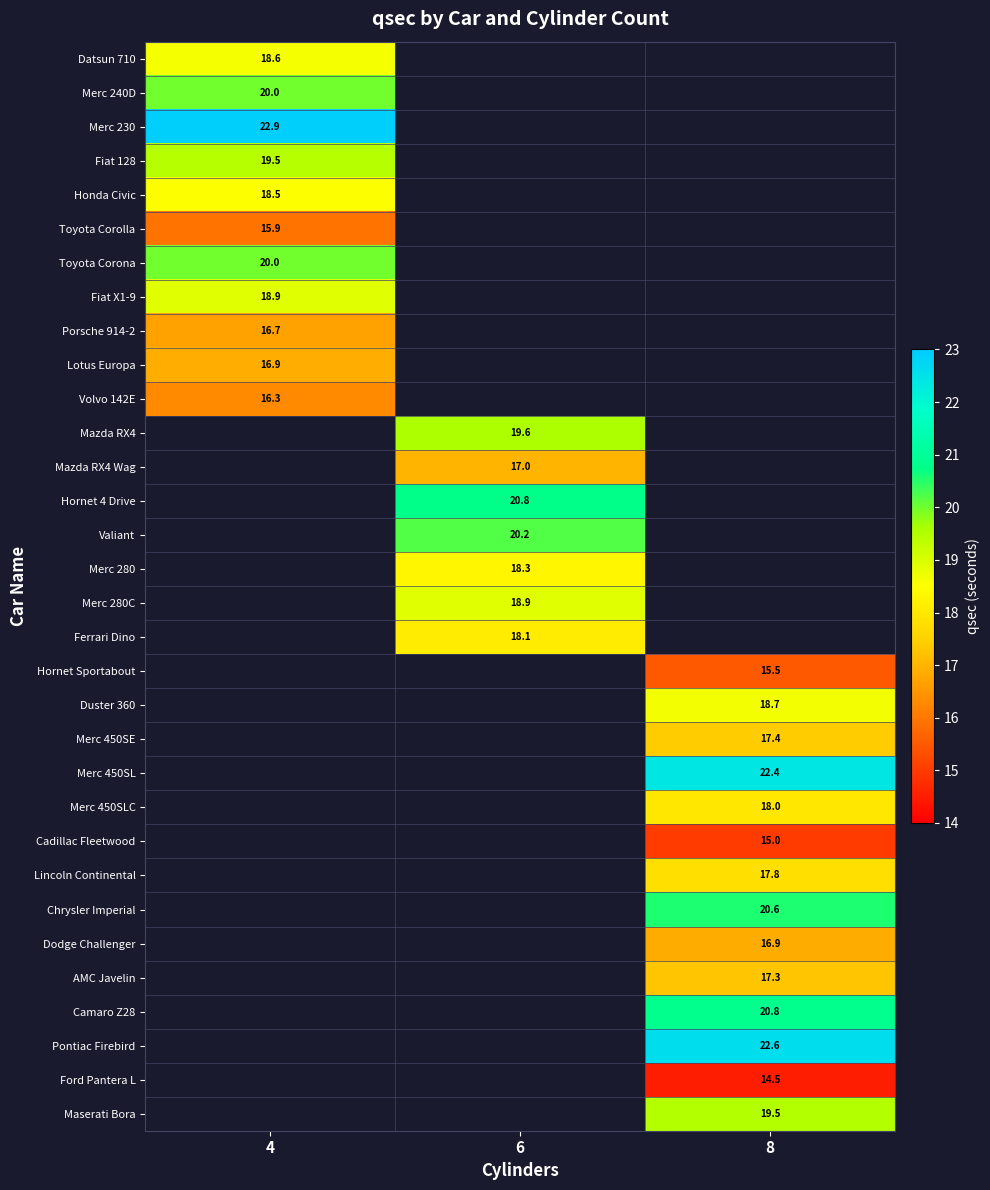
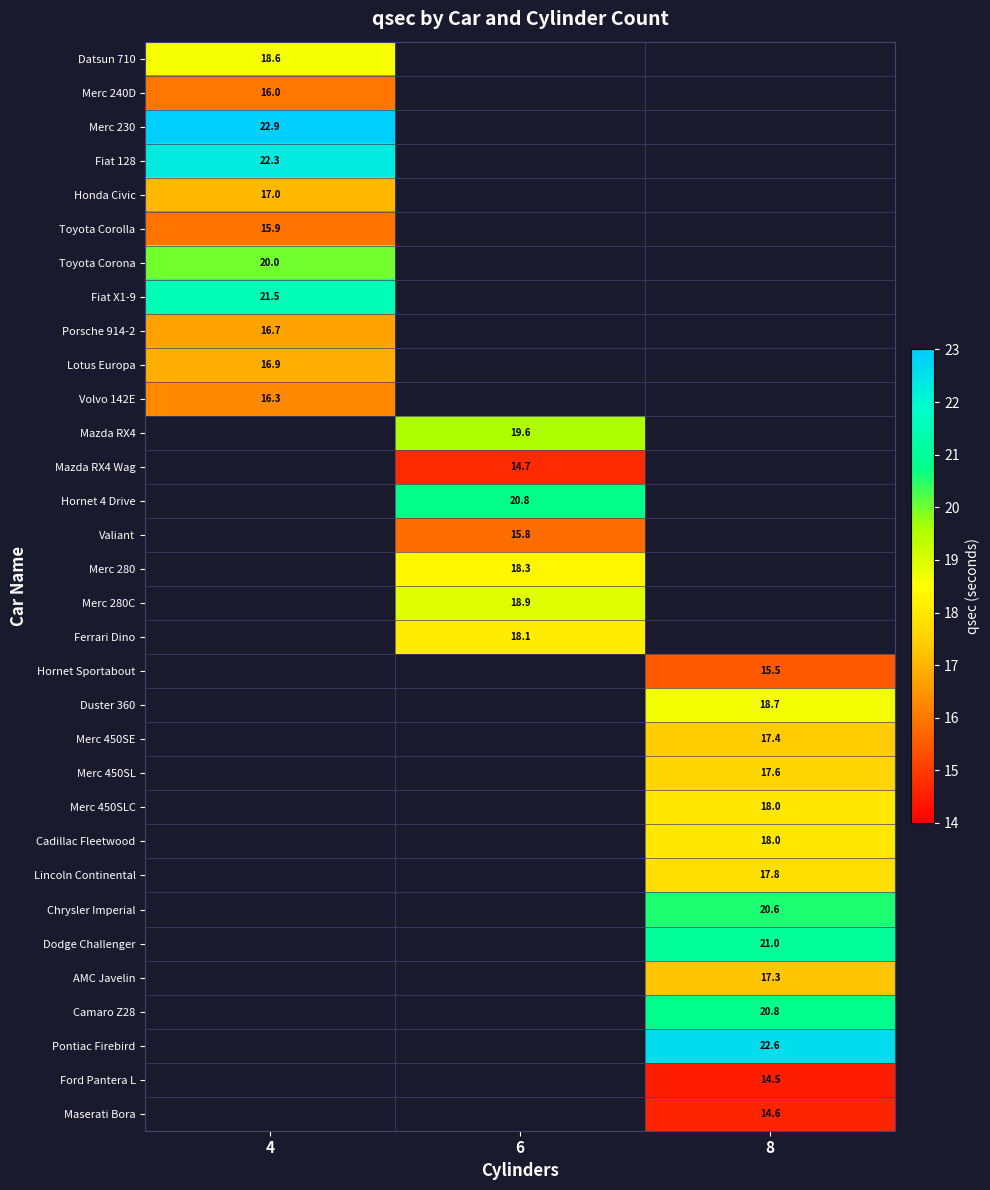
Merc 240D, 4: 20.0 -> 16.0
Fiat 128, 4: 19.5 -> 22.3
Honda Civic, 4: 18.5 -> 17.0
Fiat X1-9, 4: 18.9 -> 21.5
Mazda RX4 Wag, 6: 17.0 -> 14.7
Valiant, 6: 20.2 -> 15.8
Merc 450SL, 8: 22.4 -> 17.6
Cadillac Fleetwood, 8: 15.0 -> 18.0
Dodge Challenger, 8: 16.9 -> 21.0
Maserati Bora, 8: 19.5 -> 14.6
